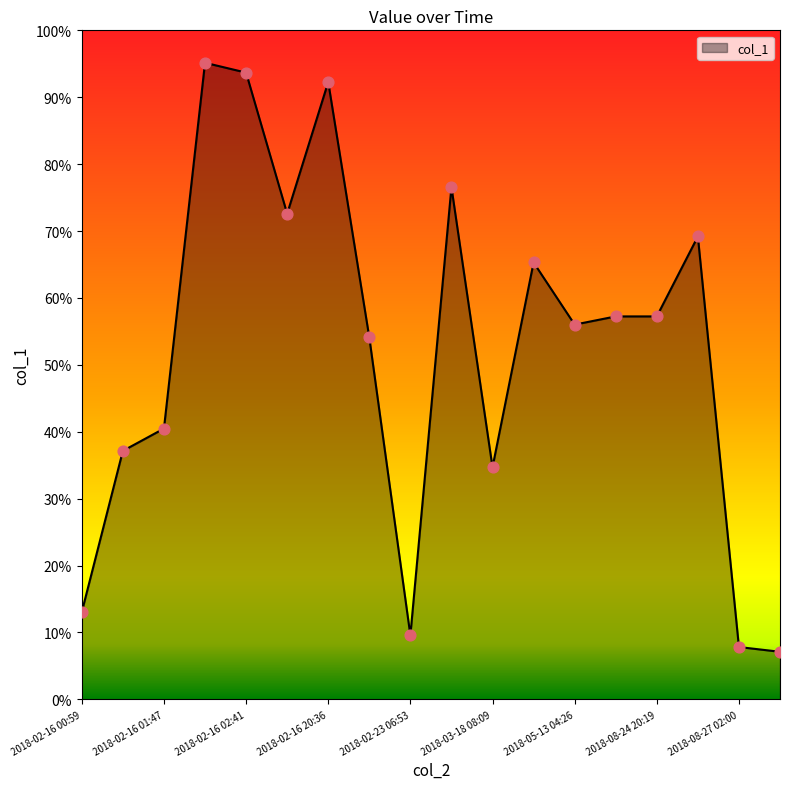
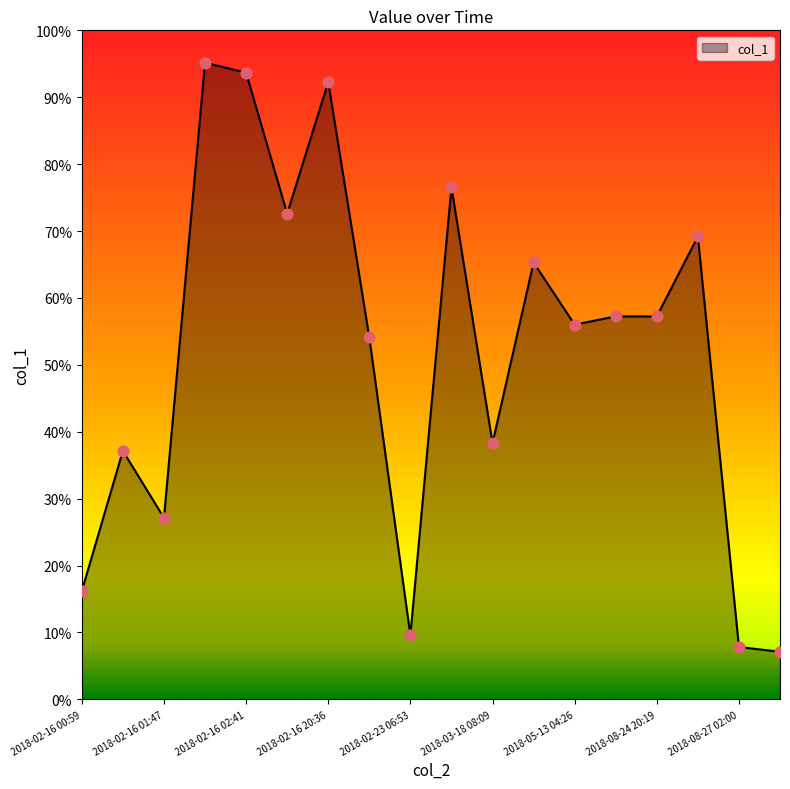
2018-02-16 00:59: 13% -> 16%
2018-02-16 01:47: 40% -> 27%
2018-03-18 08:09: 35% -> 38%
